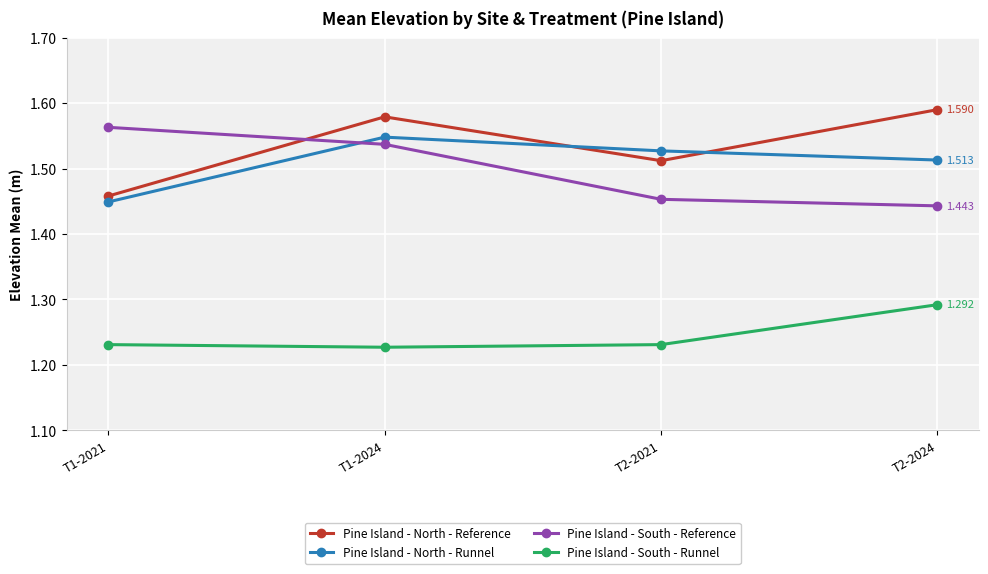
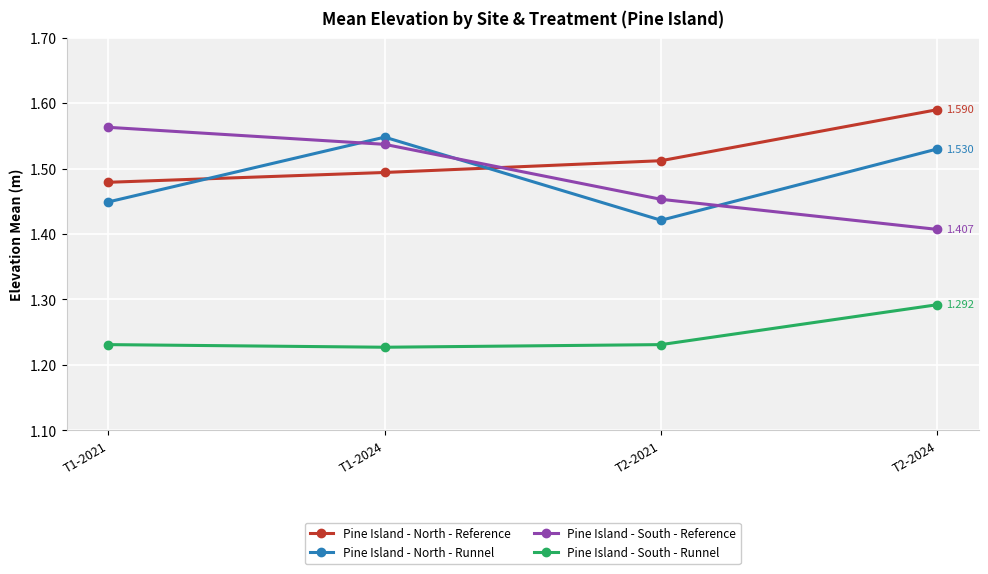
Pine Island - North - Reference, T1-2021: 1.46 -> 1.48
Pine Island - North - Reference, T1-2024: 1.58 -> 1.49
Pine Island - North - Runnel, T2-2021: 1.53 -> 1.42
Pine Island - North - Runnel, T2-2024: 1.513 -> 1.530
Pine Island - South - Reference, T2-2024: 1.443 -> 1.407
